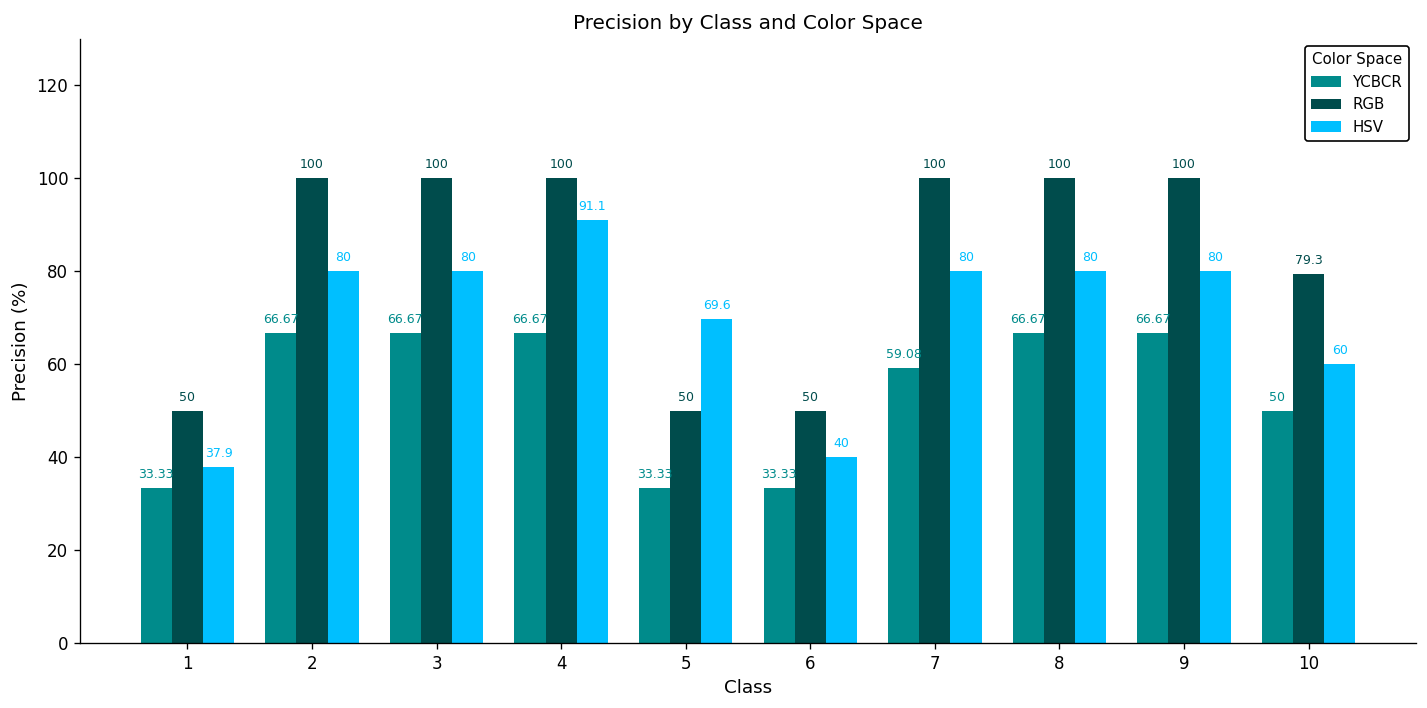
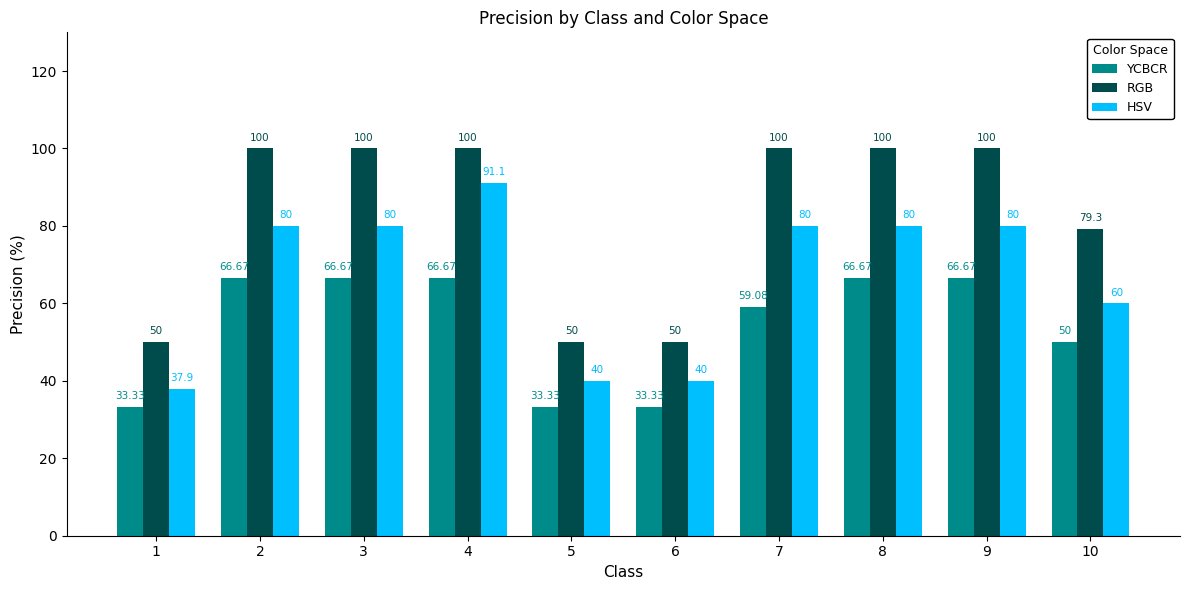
HSV, 5: 69.6 -> 40
